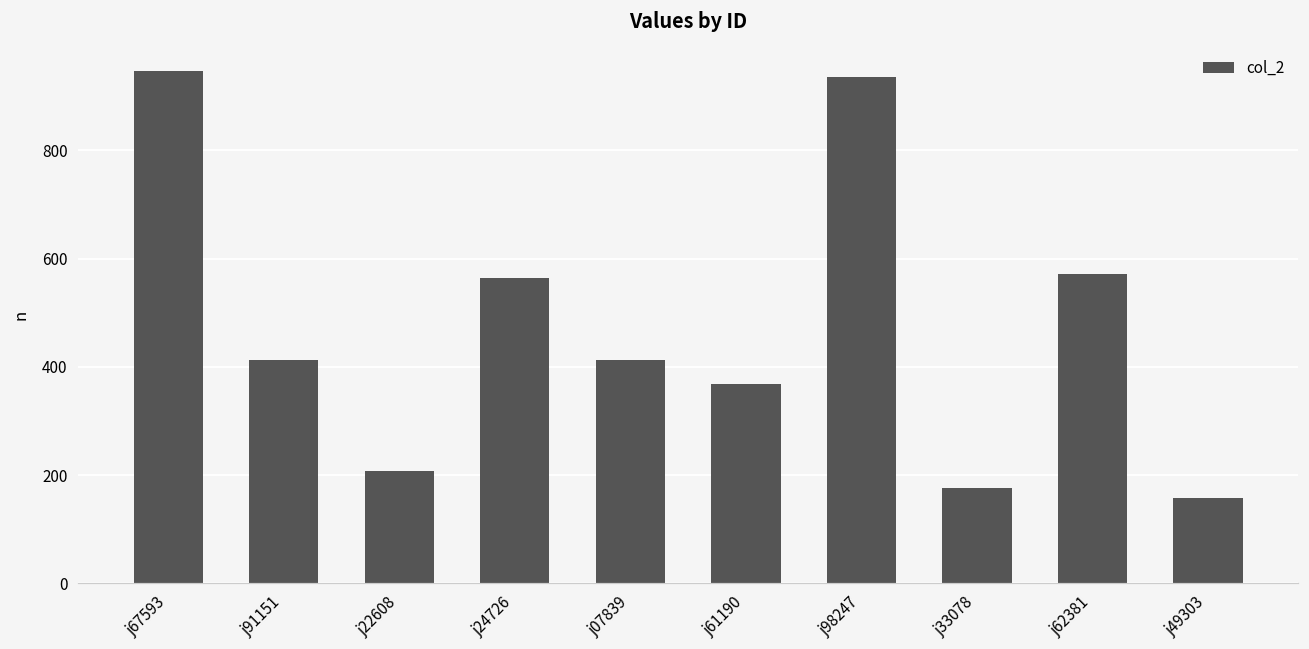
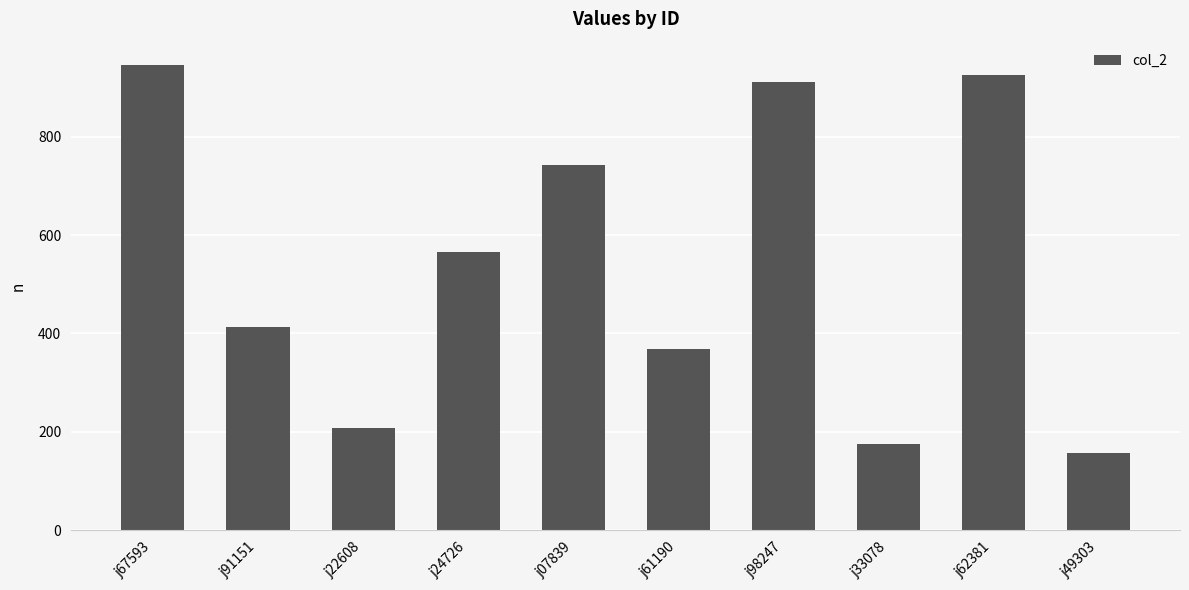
j07839: 410 -> 740
j98247: 940 -> 910
j62381: 570 -> 930
